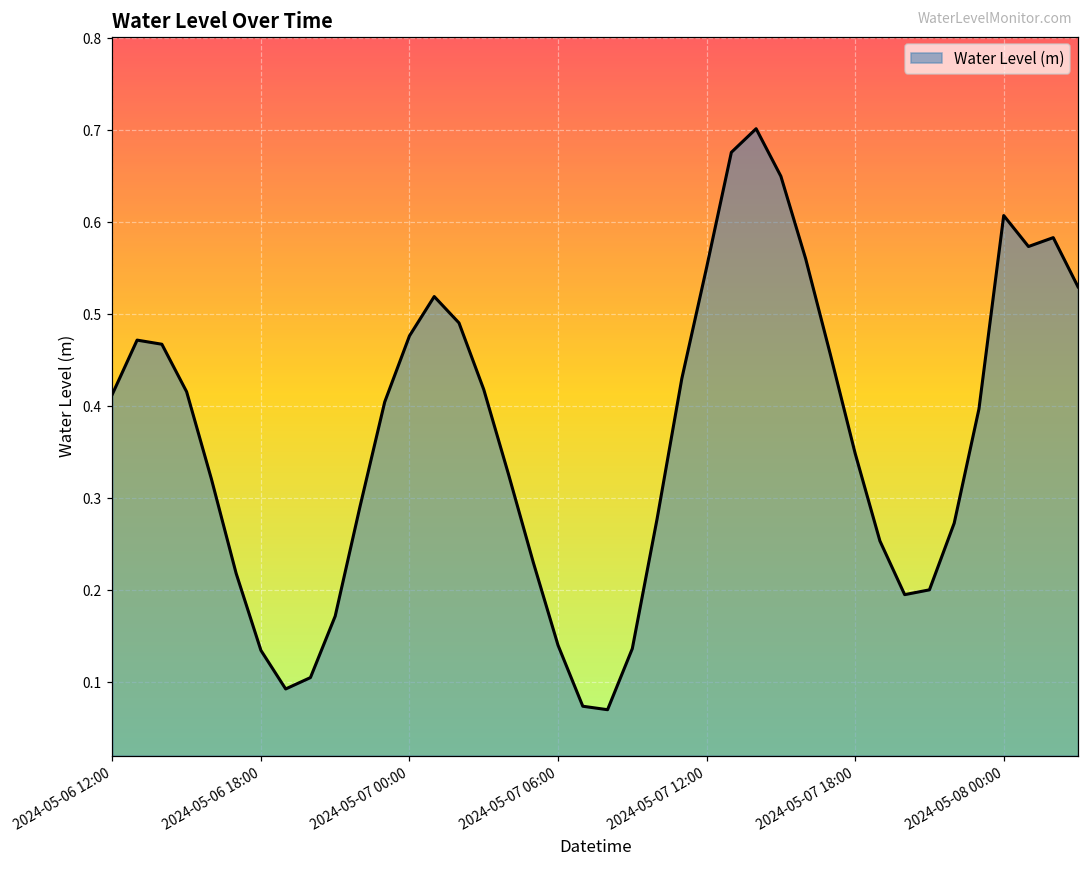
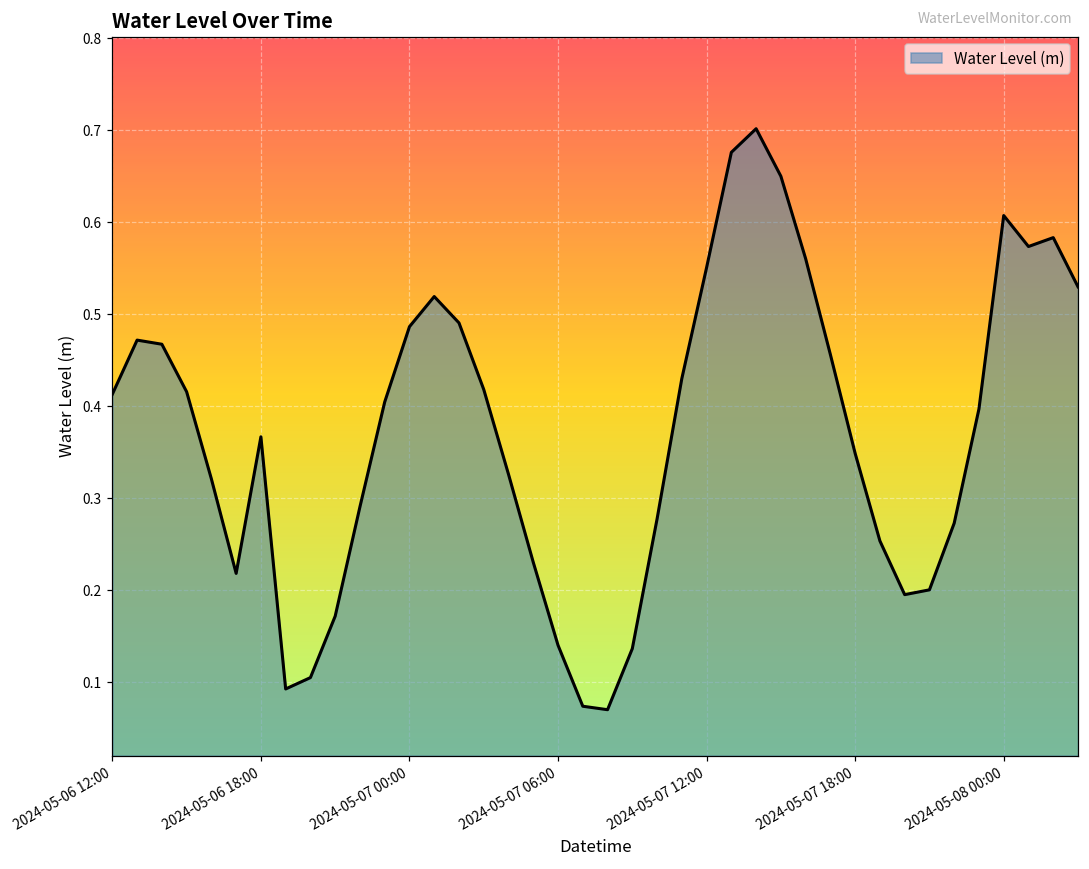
2024-05-06 18:00: 0.13 -> 0.37
2024-05-07 00:00: 0.48 -> 0.49
